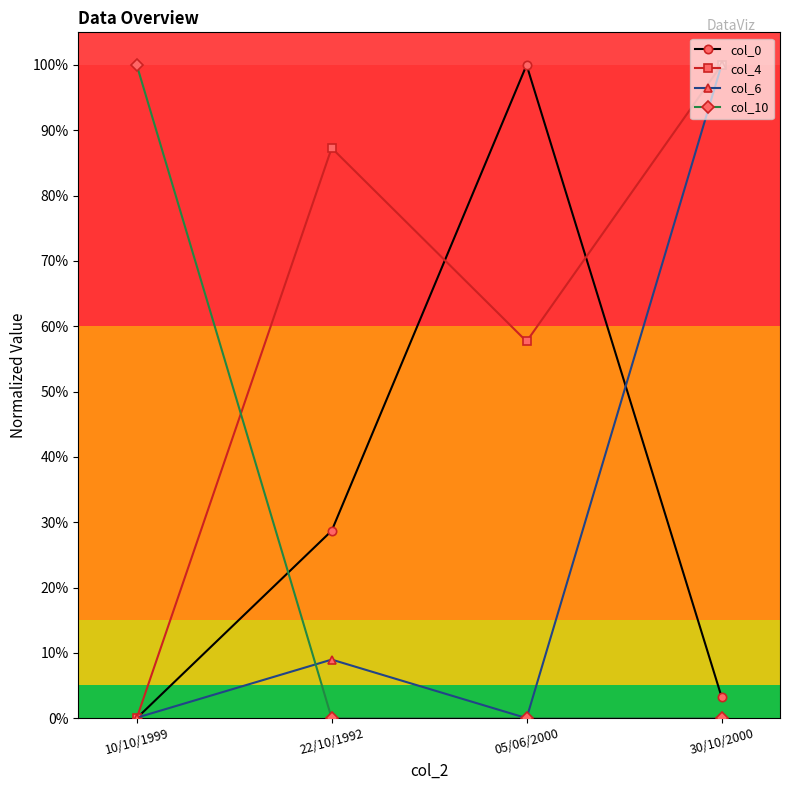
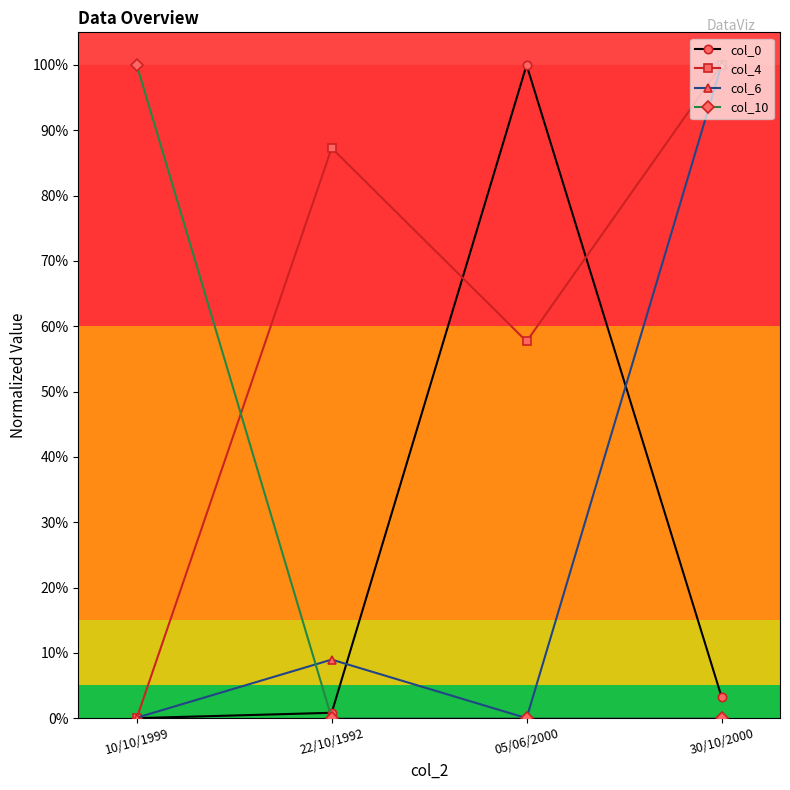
col_0, 22/10/1992: 29% -> 1%
